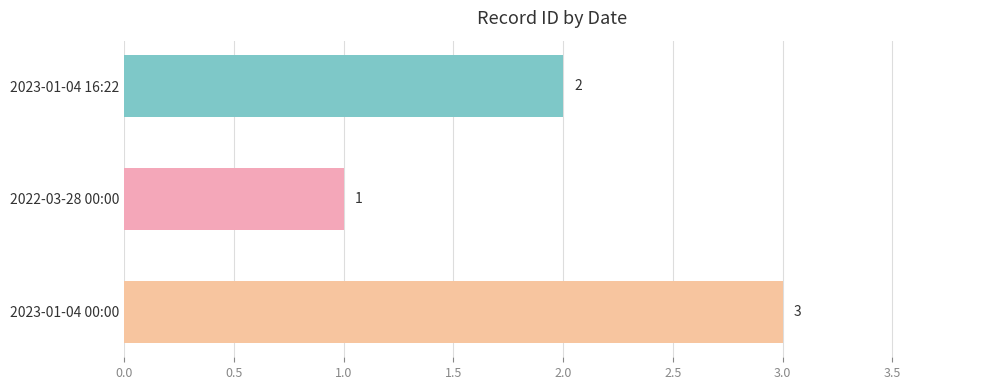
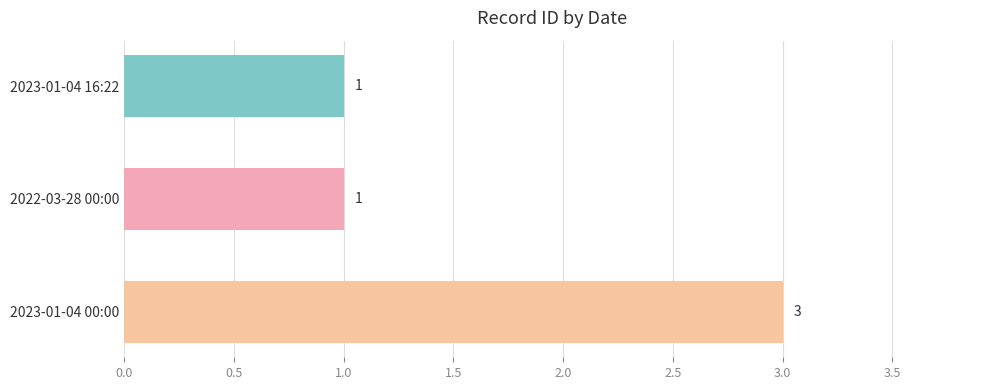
2023-01-04 16:22: 2 -> 1
